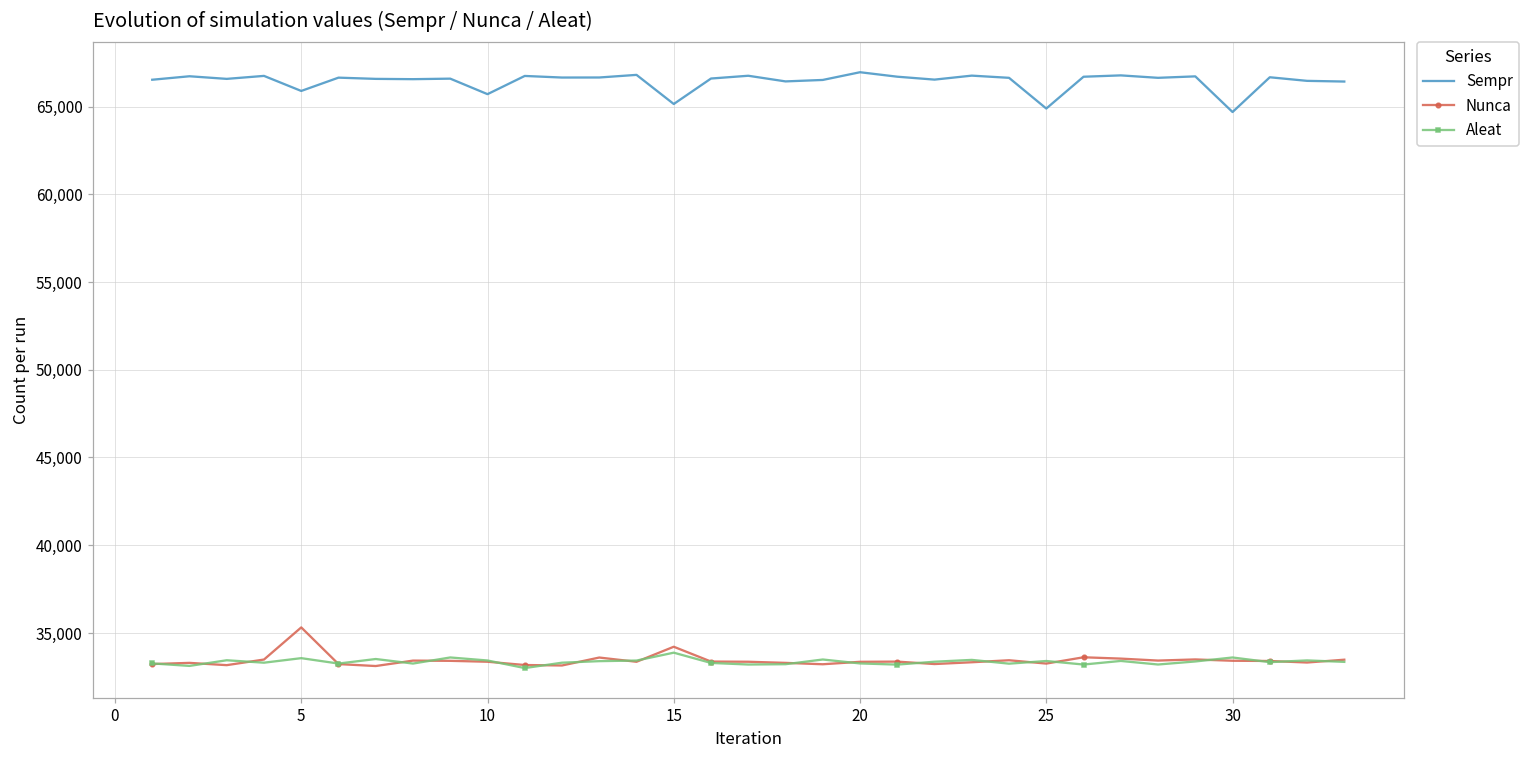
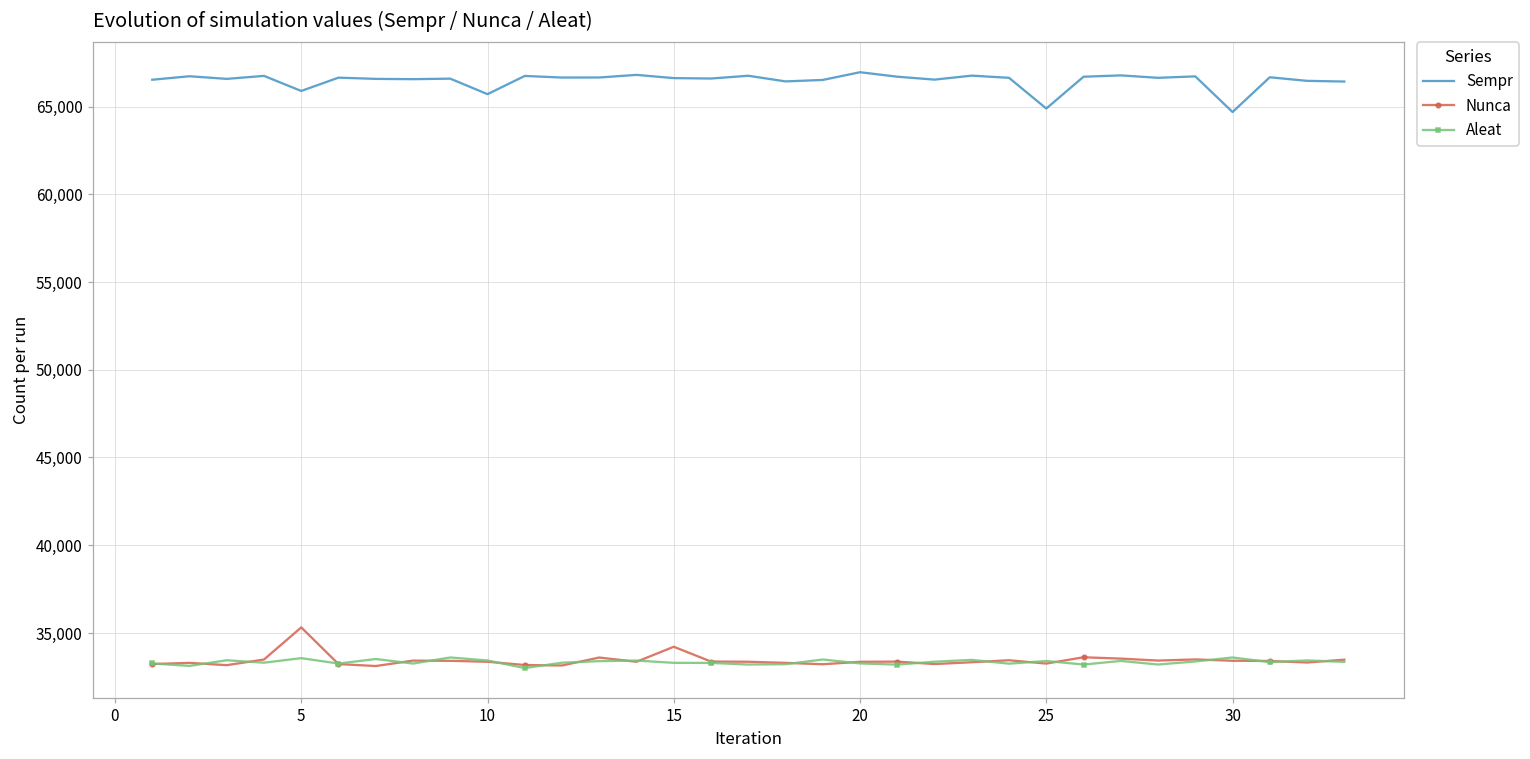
Sempr, 15: 65,100 -> 66,600
Aleat, 15: 33,900 -> 33,300
